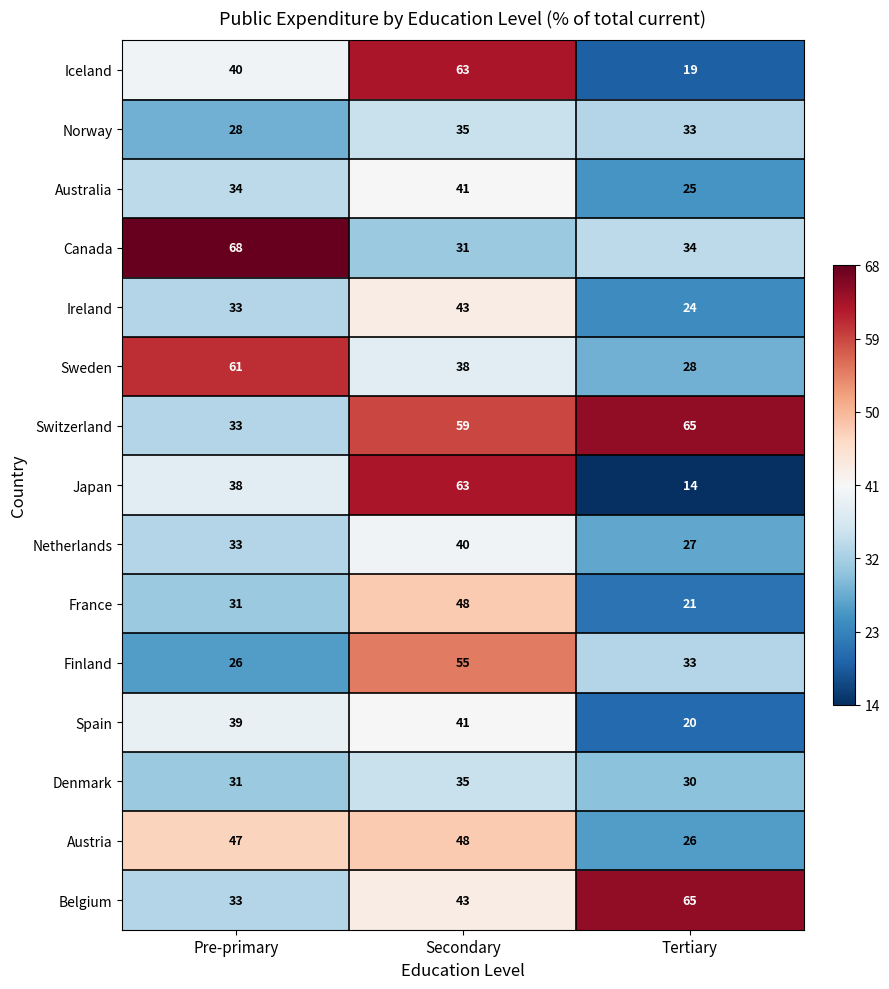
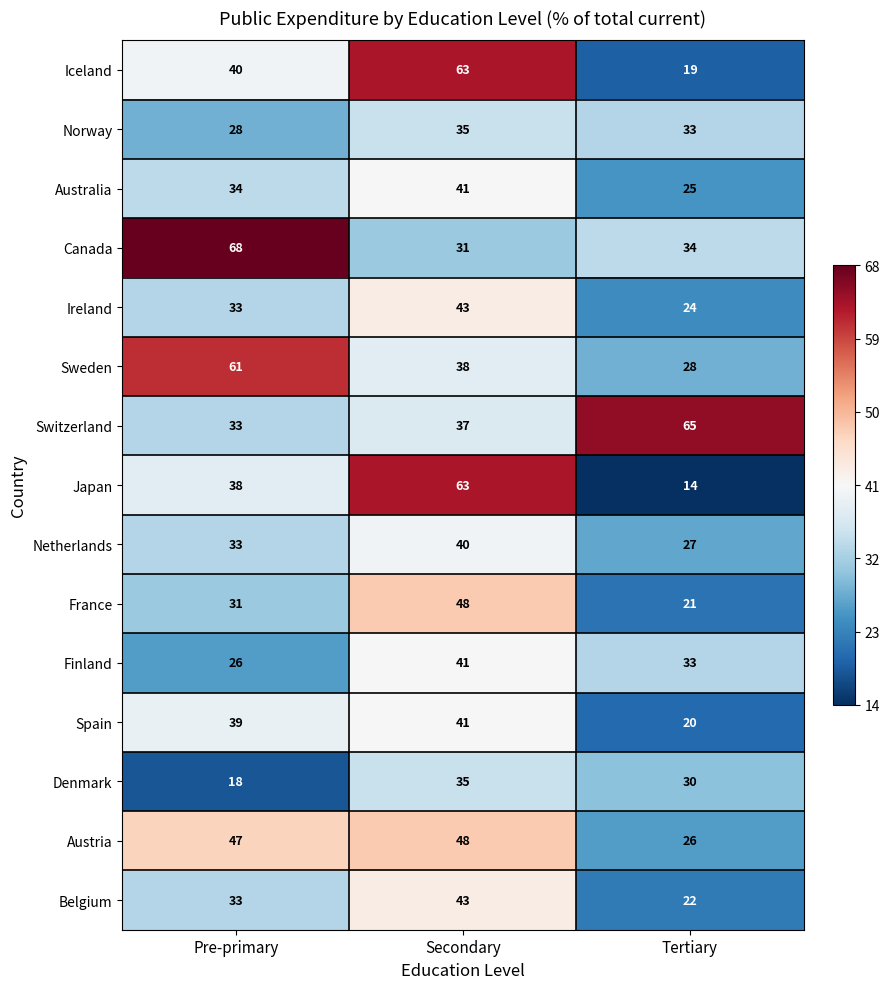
Switzerland, Secondary: 59 -> 37
Finland, Secondary: 55 -> 41
Denmark, Pre-primary: 31 -> 18
Belgium, Tertiary: 65 -> 22
